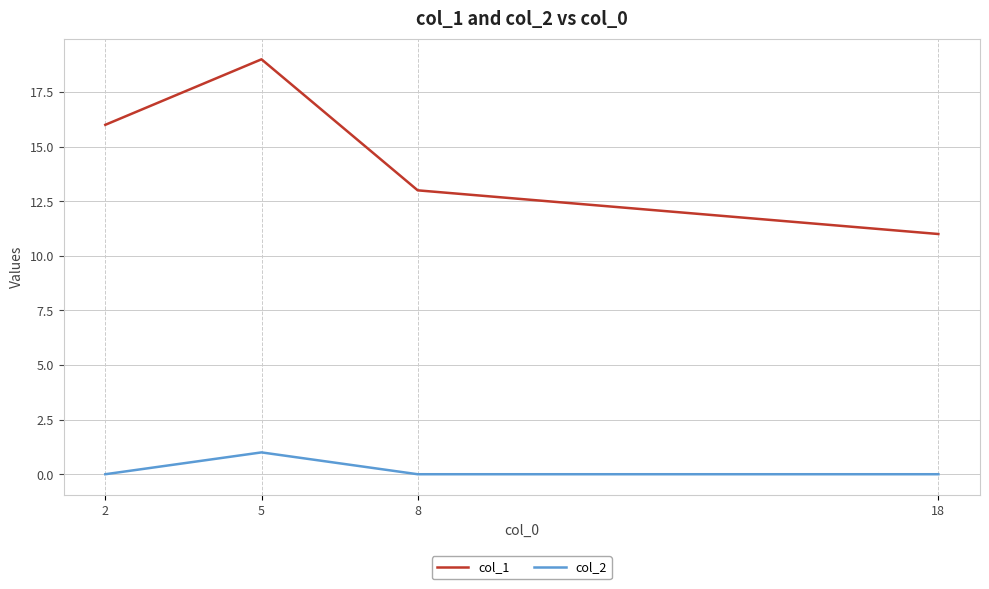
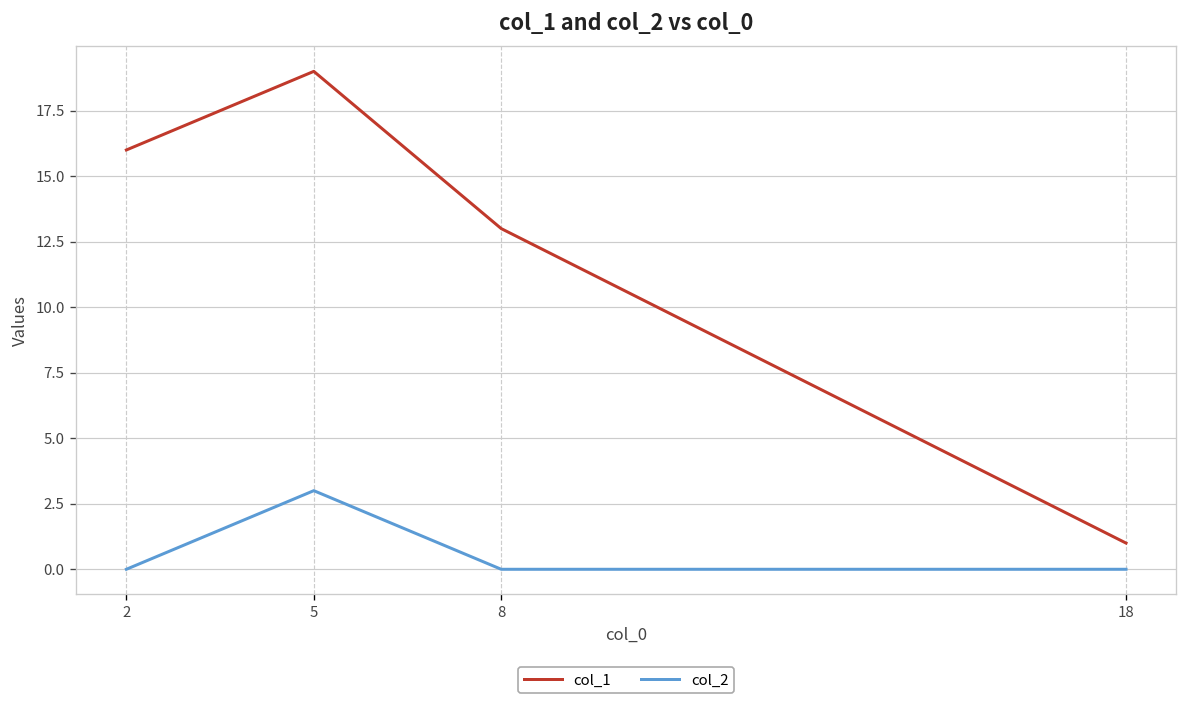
col_2, 5: 1 -> 3
col_1, 18: 11 -> 1
